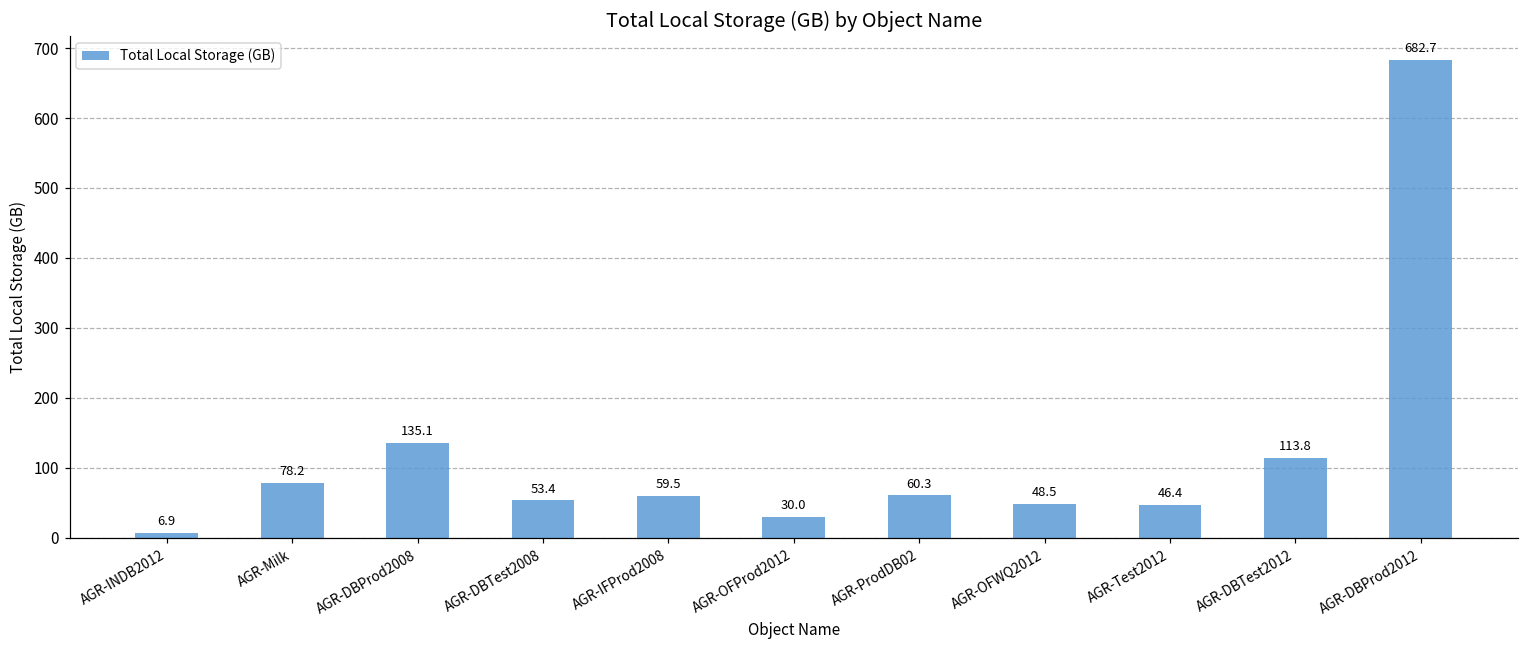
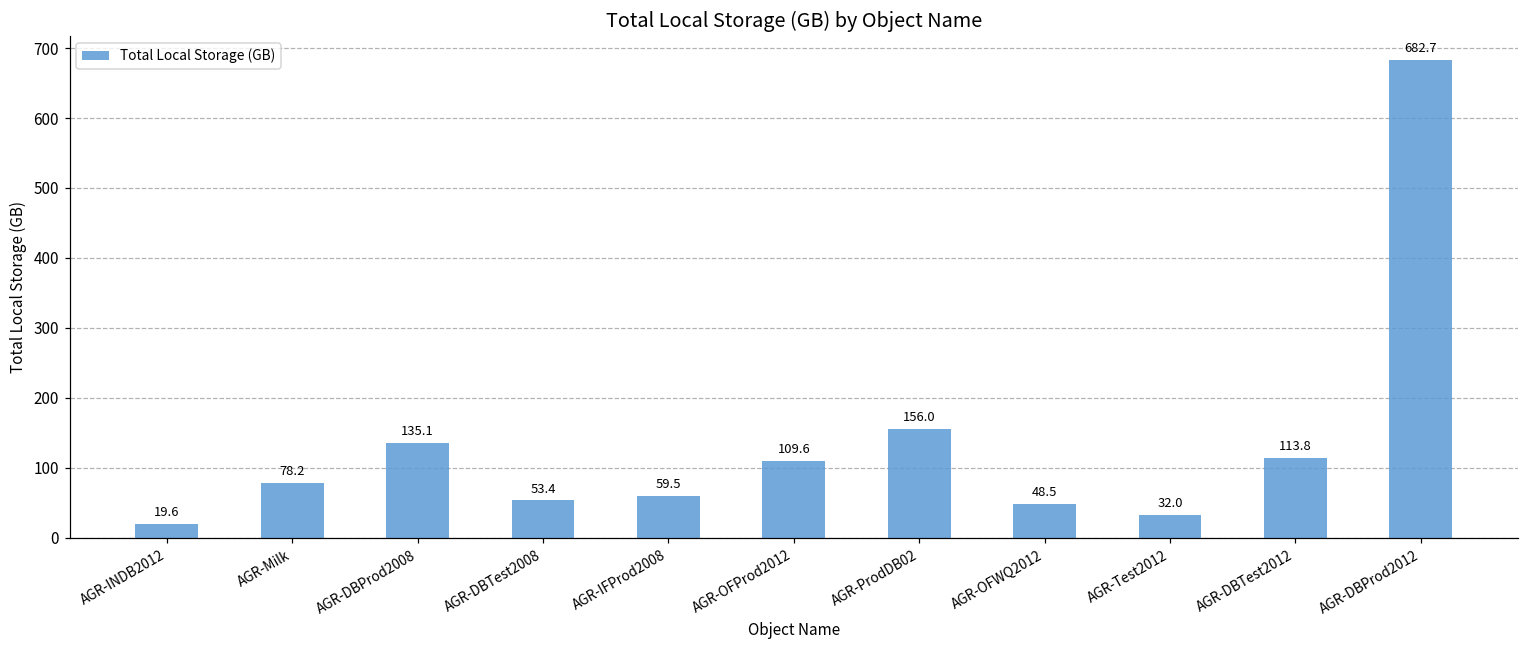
AGR-INDB2012: 6.9 -> 19.6
AGR-OFProd2012: 30.0 -> 109.6
AGR-ProdDB02: 60.3 -> 156.0
AGR-Test2012: 46.4 -> 32.0
